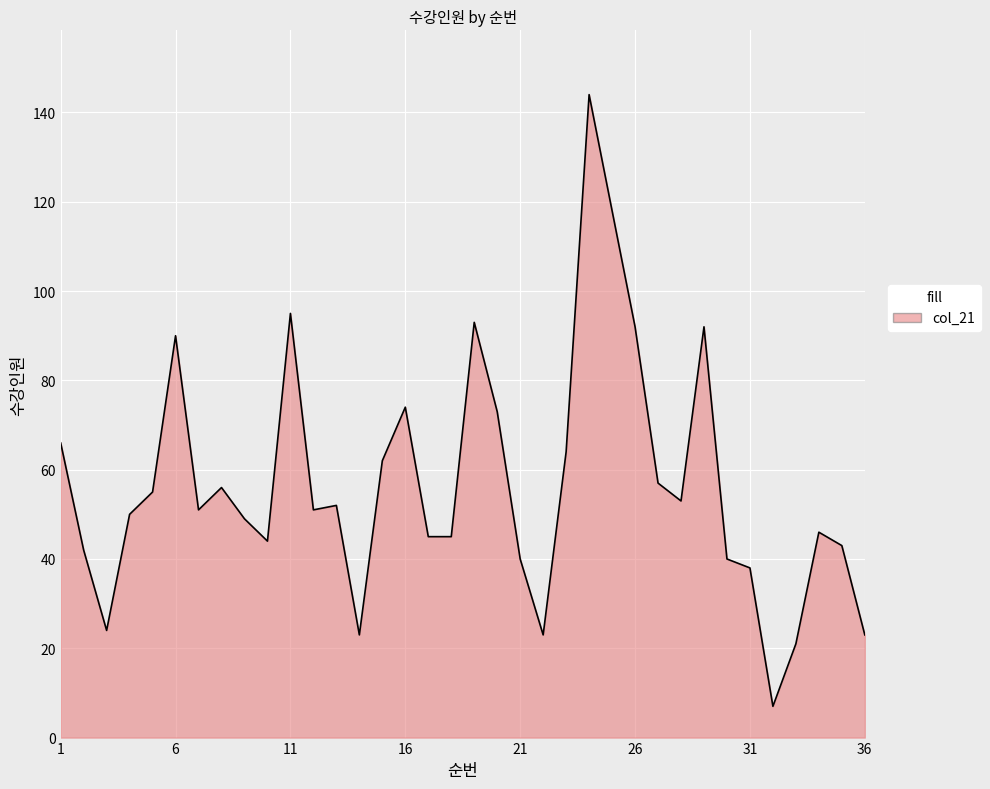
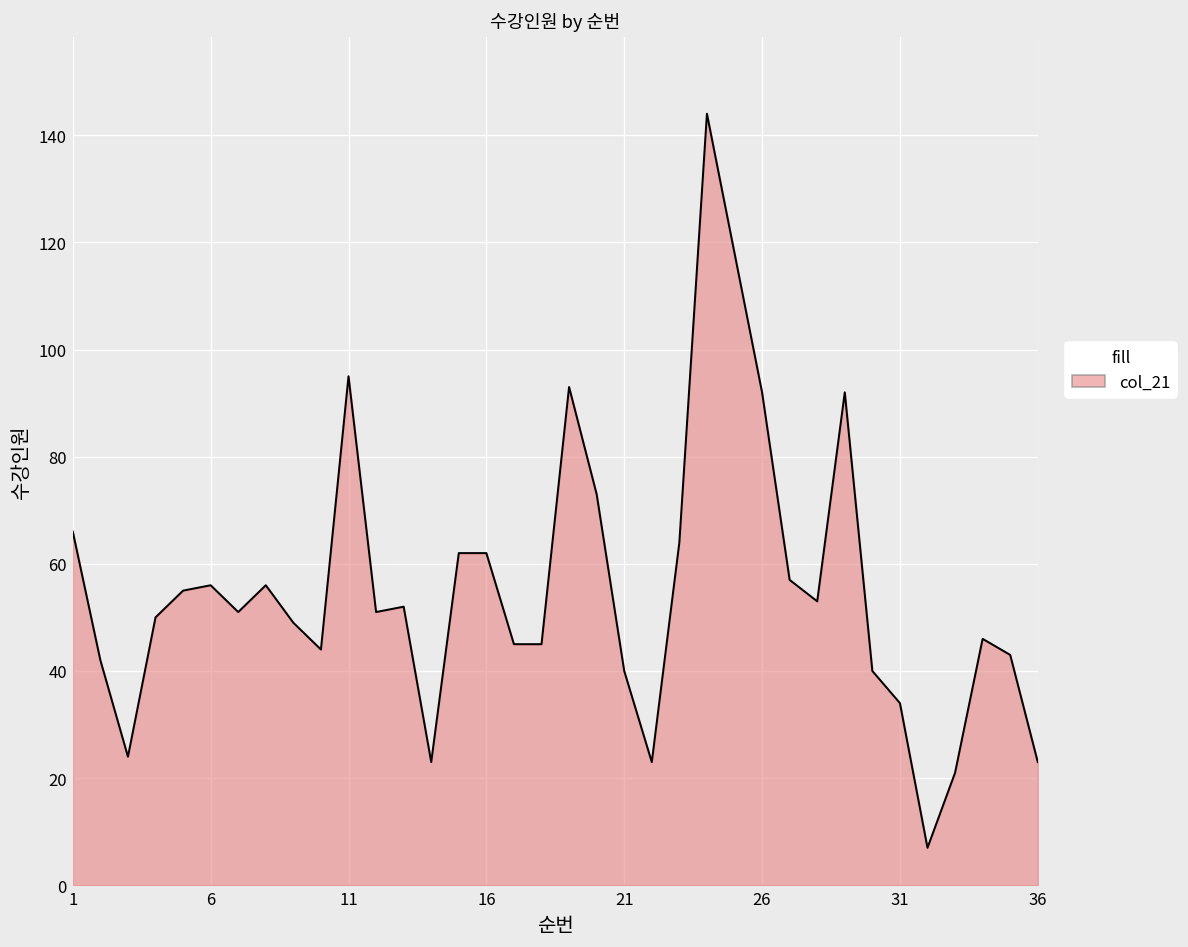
6: 90 -> 56
16: 74 -> 62
31: 38 -> 34
